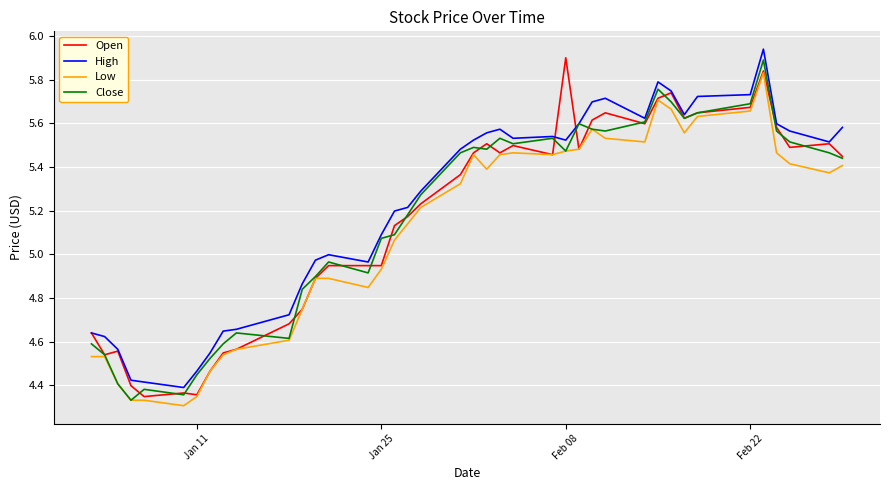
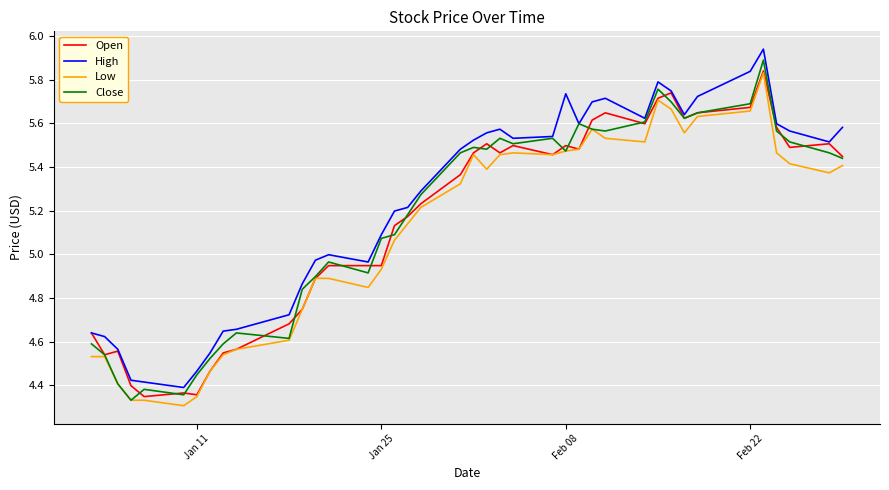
Open, Feb 08: 5.90 -> 5.50
High, Feb 08: 5.52 -> 5.74
High, Feb 22: 5.73 -> 5.84
